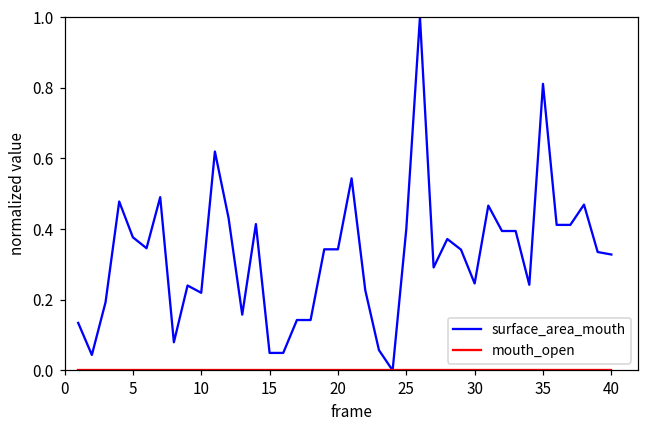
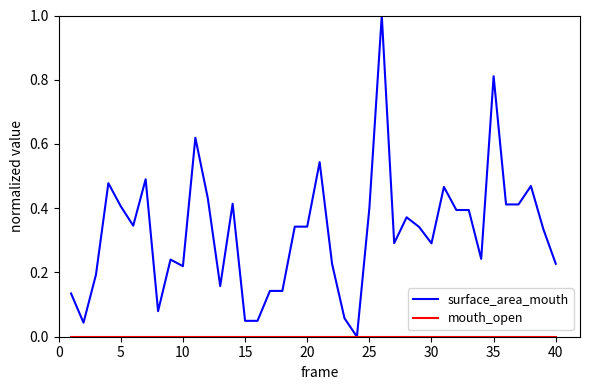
surface_area_mouth, 5: 0.38 -> 0.41
surface_area_mouth, 30: 0.25 -> 0.29
surface_area_mouth, 40: 0.33 -> 0.23
